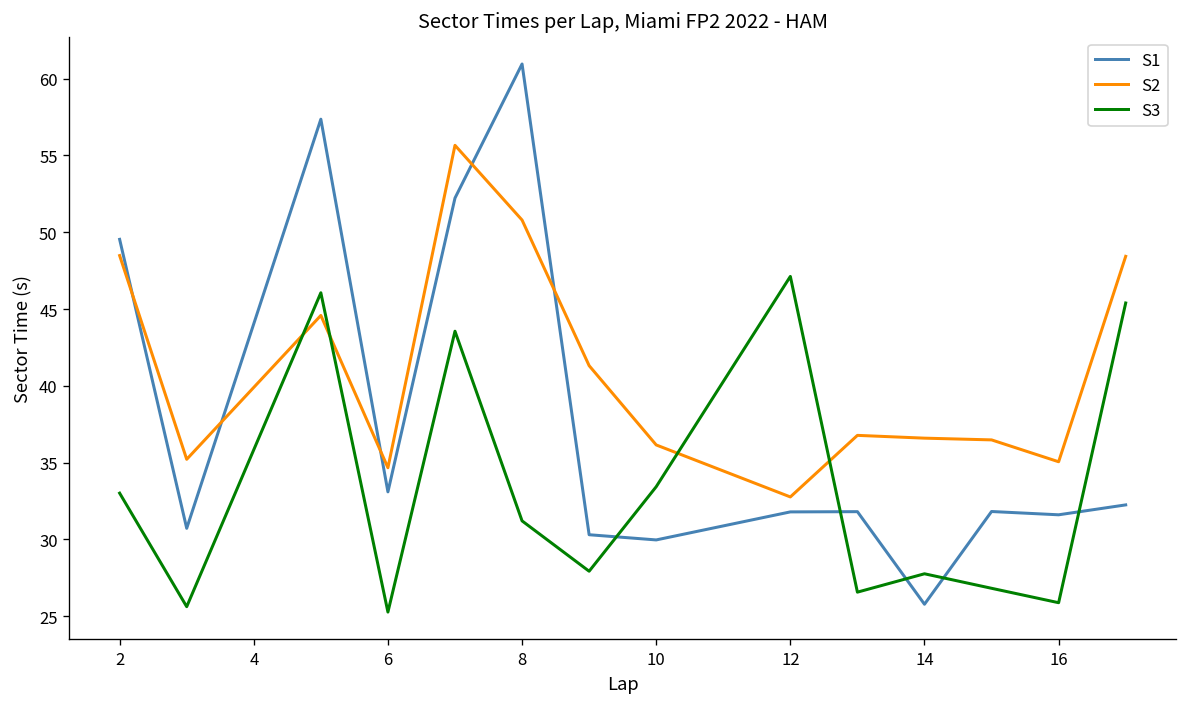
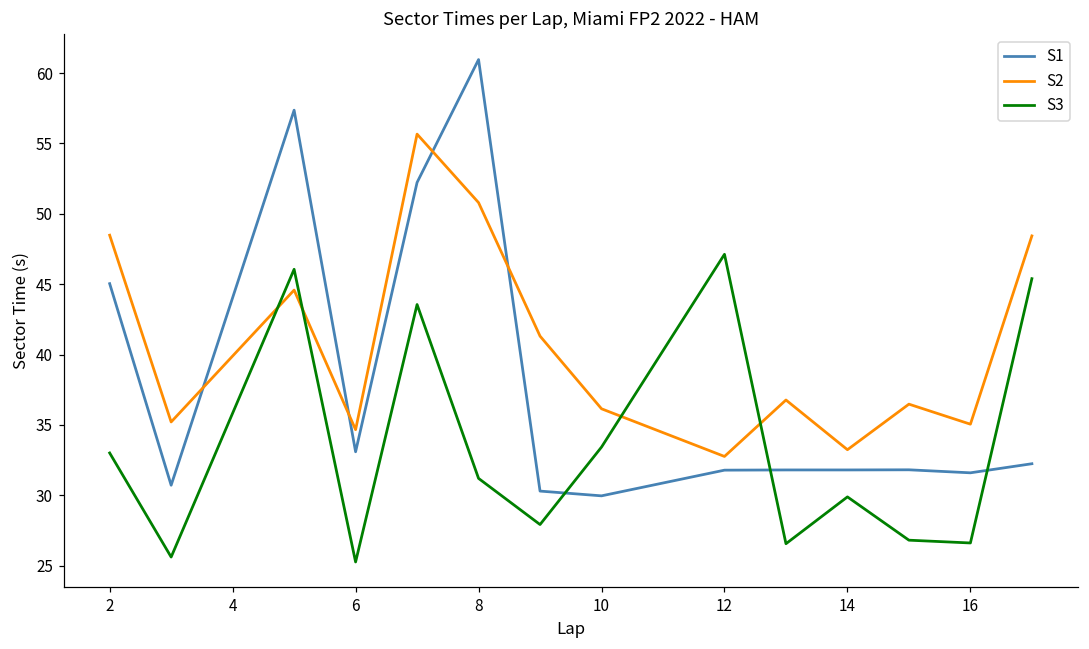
S1, 2: 49.5 -> 45.0
S1, 14: 25.8 -> 31.8
S2, 14: 36.6 -> 33.2
S3, 14: 27.8 -> 29.9
S3, 16: 25.9 -> 26.6
